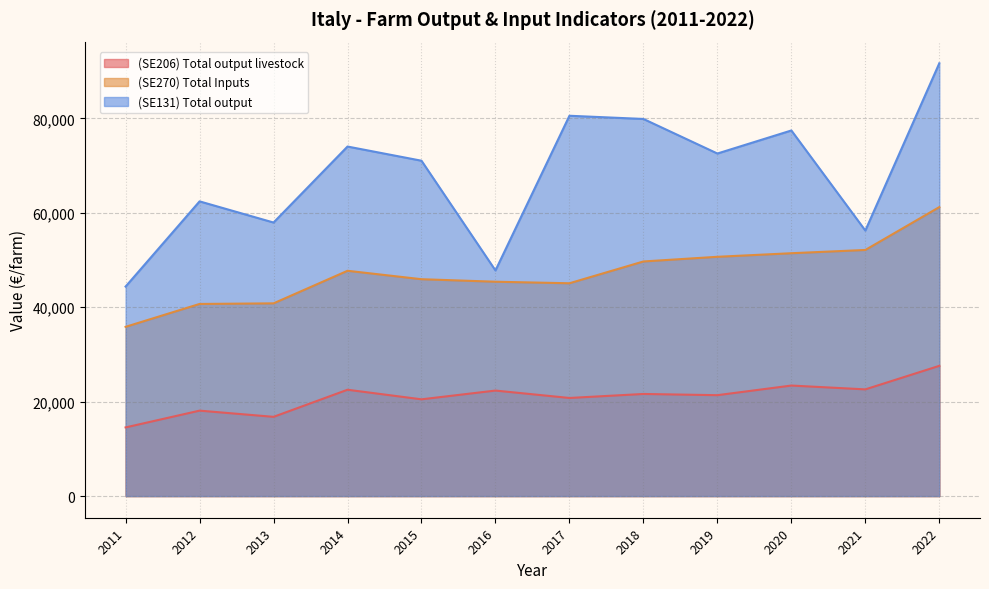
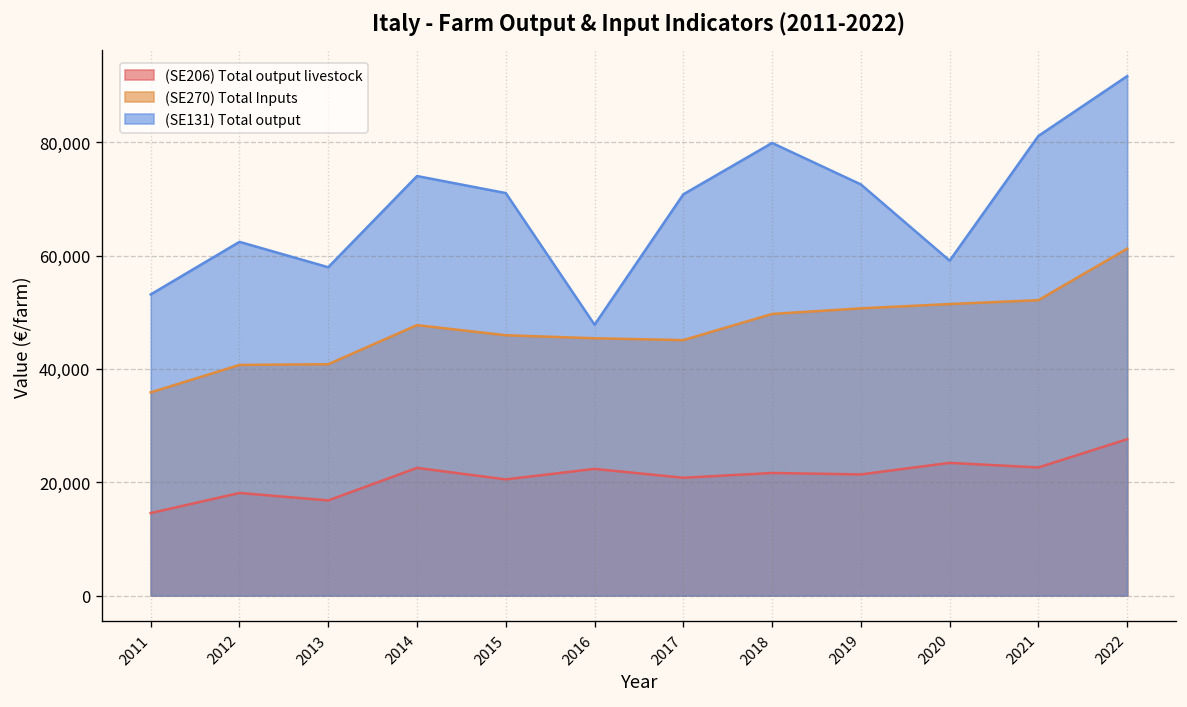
(SE131) Total output, 2011: 44,000 -> 53,000
(SE131) Total output, 2017: 81,000 -> 71,000
(SE131) Total output, 2020: 77,000 -> 59,000
(SE131) Total output, 2021: 56,000 -> 81,000
